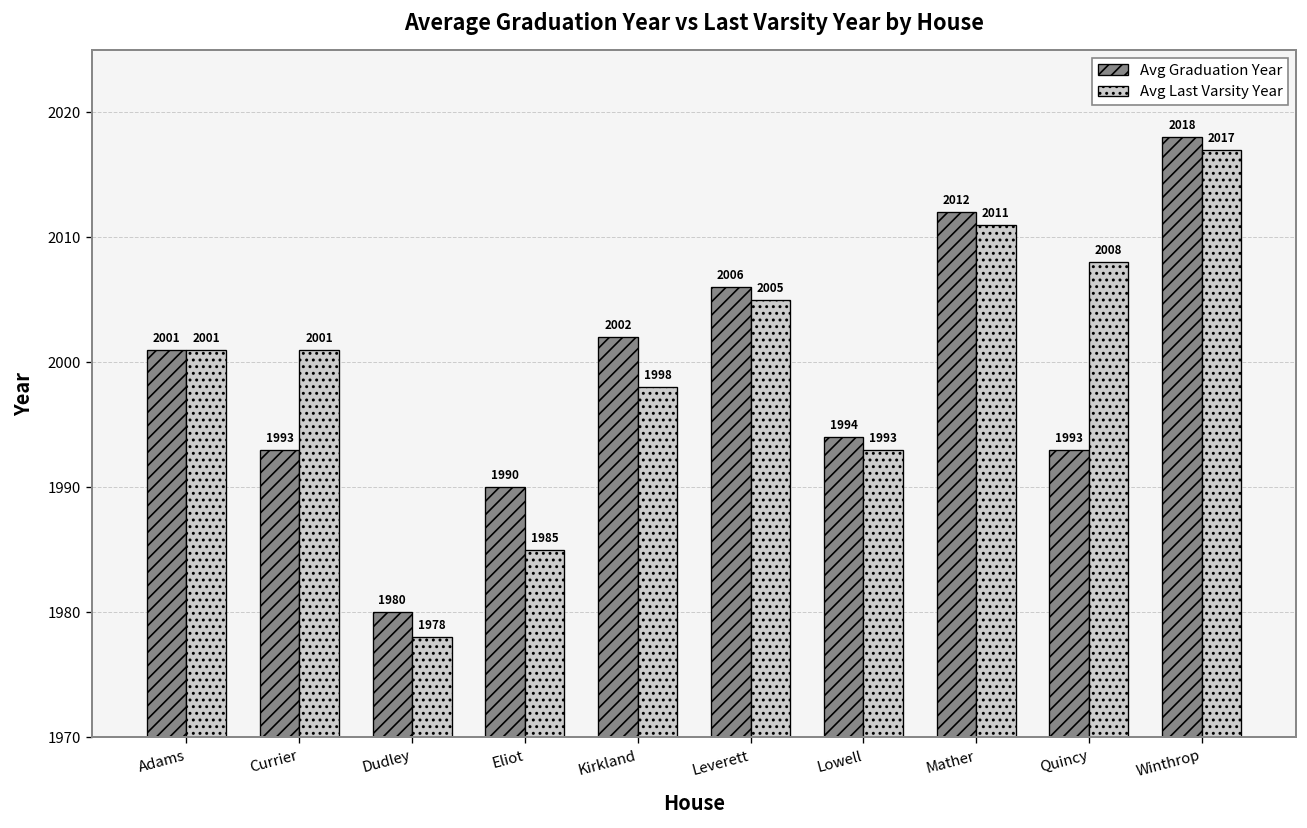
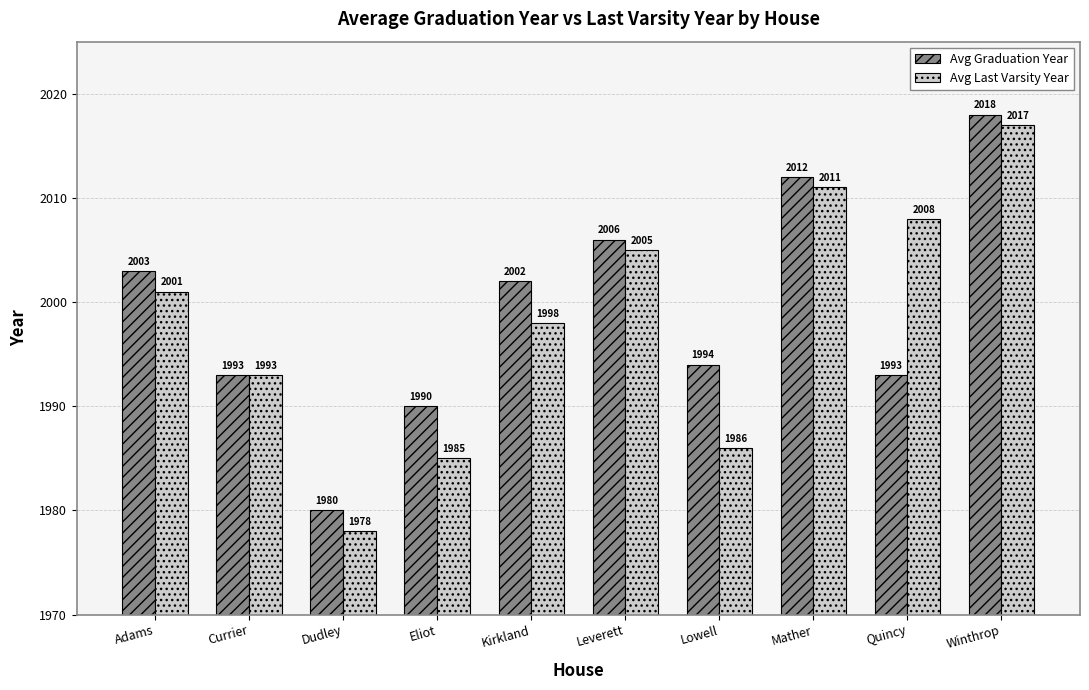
Avg Graduation Year, Adams: 2001 -> 2003
Avg Last Varsity Year, Currier: 2001 -> 1993
Avg Last Varsity Year, Lowell: 1993 -> 1986
